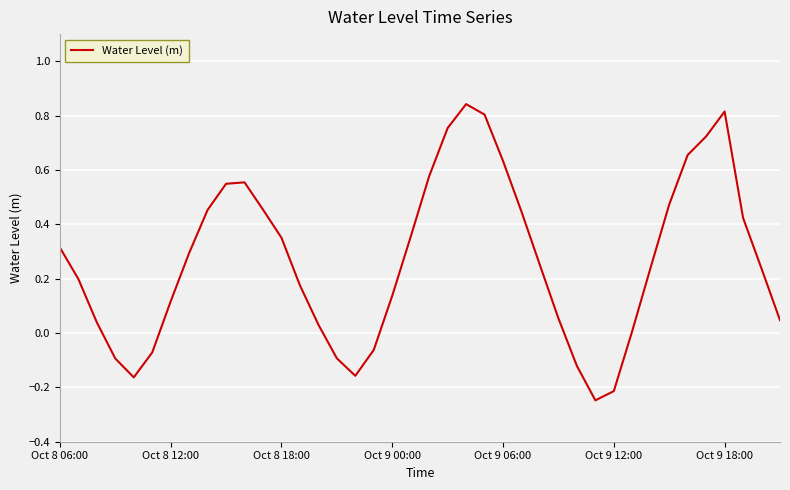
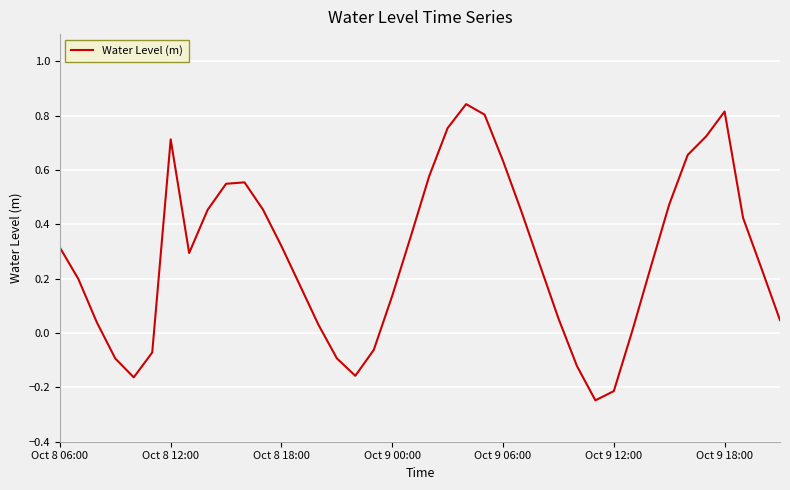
Oct 8 12:00: 0.12 -> 0.71
Oct 8 18:00: 0.35 -> 0.32
